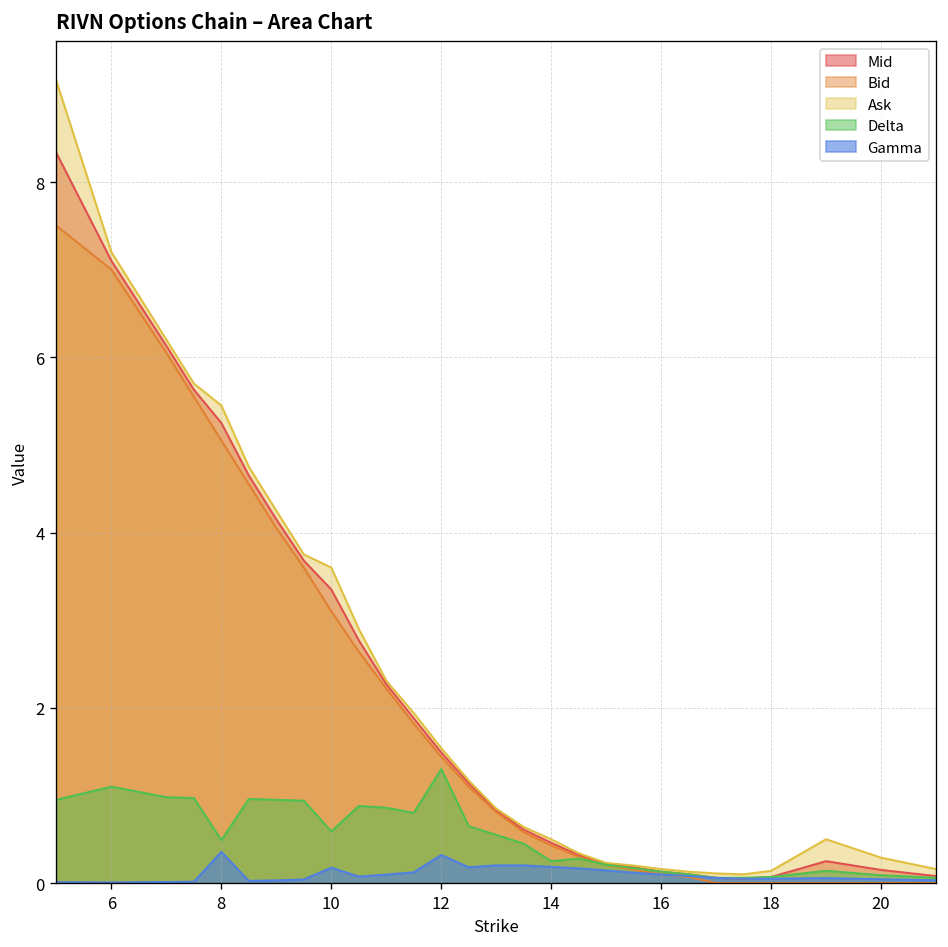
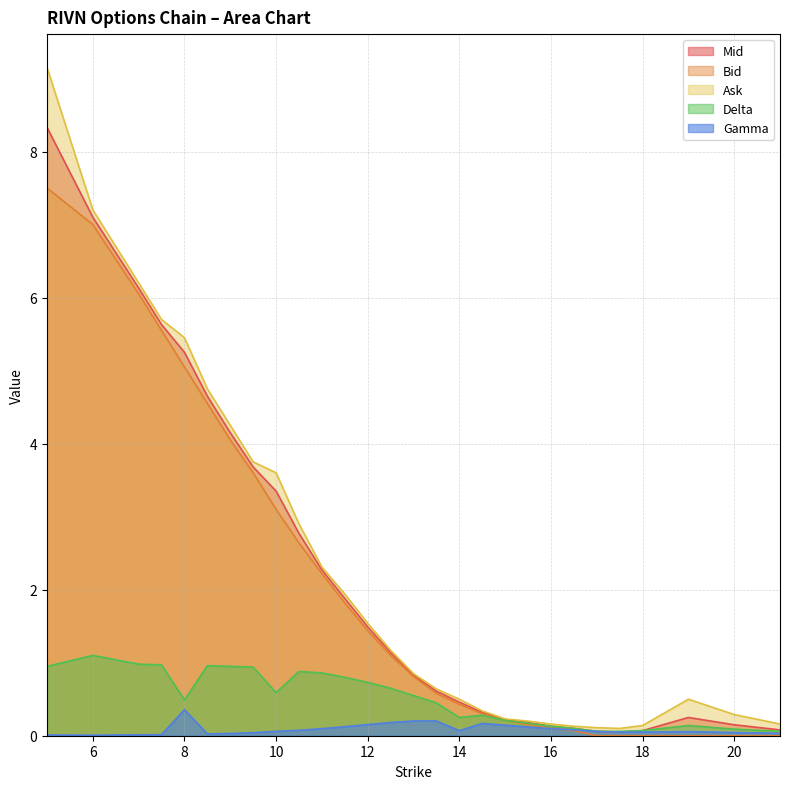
Gamma, 10: 0.2 -> 0.1
Delta, 12: 1.3 -> 0.7
Gamma, 12: 0.3 -> 0.2
Gamma, 14: 0.2 -> 0.1
